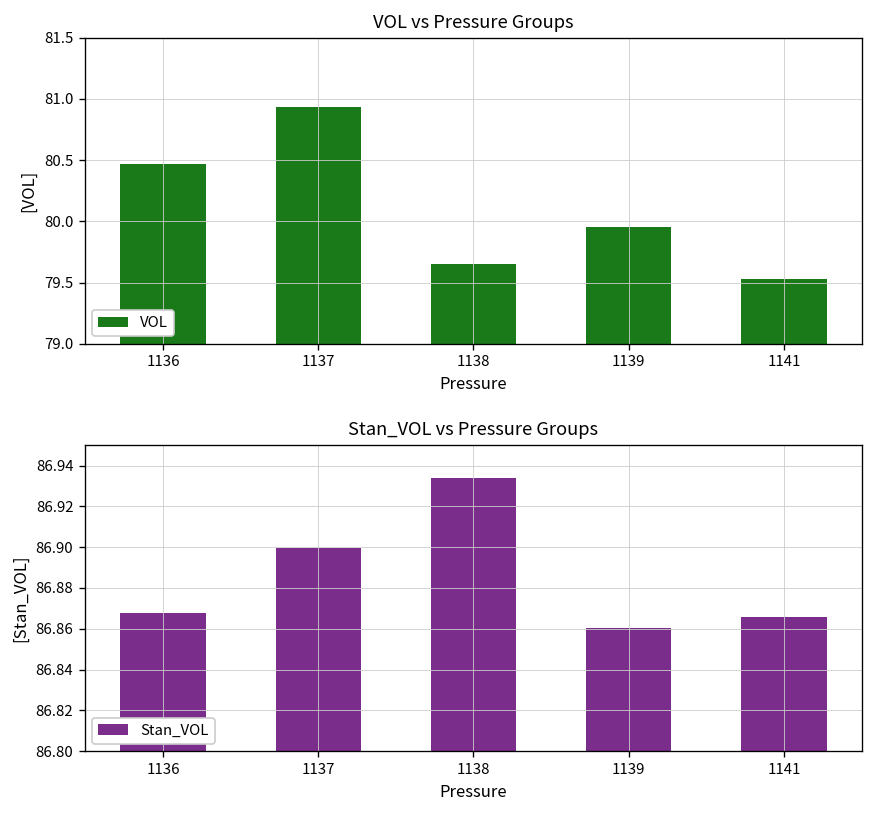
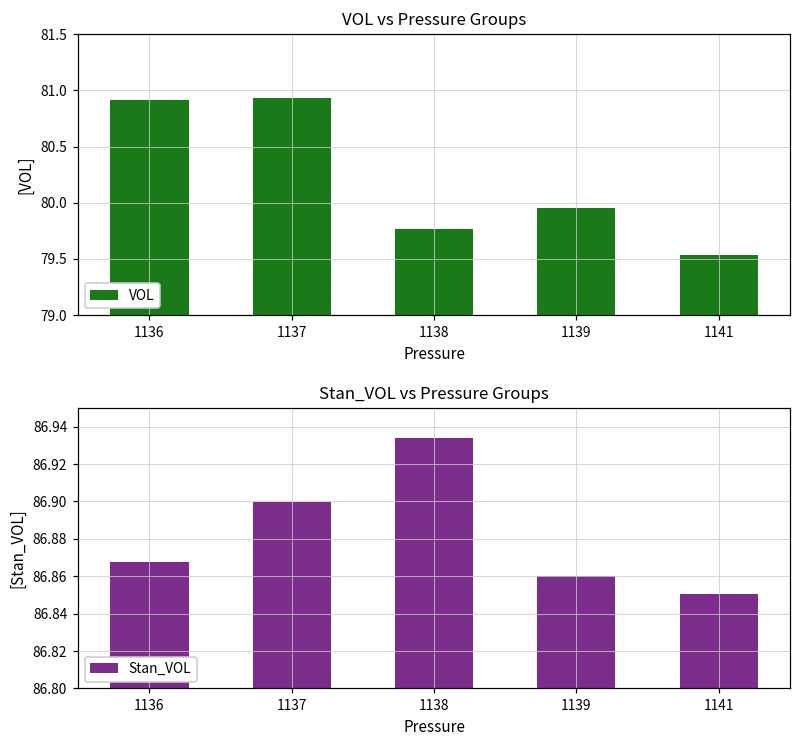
VOL vs Pressure Groups, 1136: 80.47 -> 80.92
VOL vs Pressure Groups, 1138: 79.65 -> 79.76
Stan_VOL vs Pressure Groups, 1141: 86.866 -> 86.850
